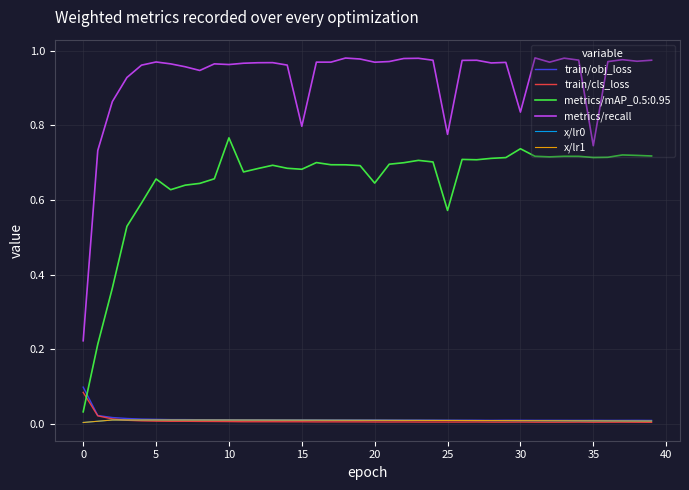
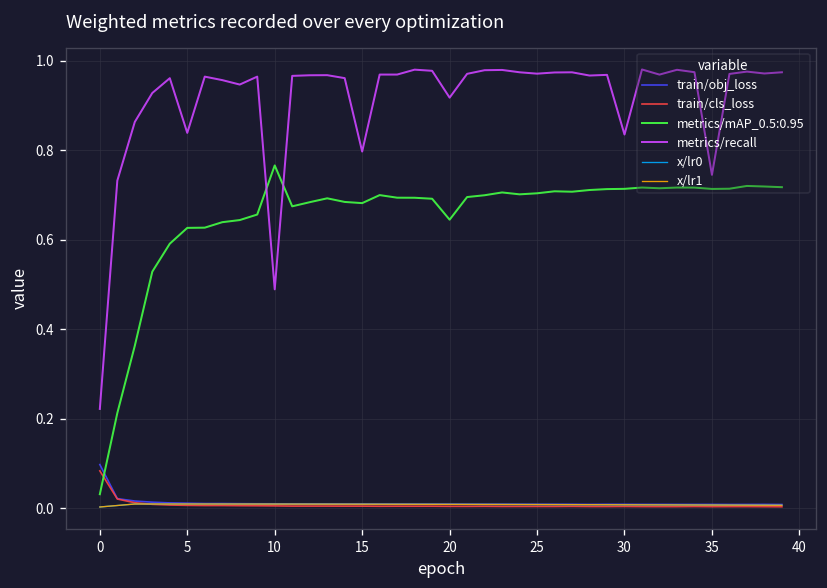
metrics/mAP_0.5:0.95, 5: 0.66 -> 0.63
metrics/recall, 5: 0.97 -> 0.84
metrics/recall, 10: 0.96 -> 0.49
metrics/recall, 20: 0.97 -> 0.92
metrics/mAP_0.5:0.95, 25: 0.57 -> 0.70
metrics/recall, 25: 0.78 -> 0.97
metrics/mAP_0.5:0.95, 30: 0.74 -> 0.71
